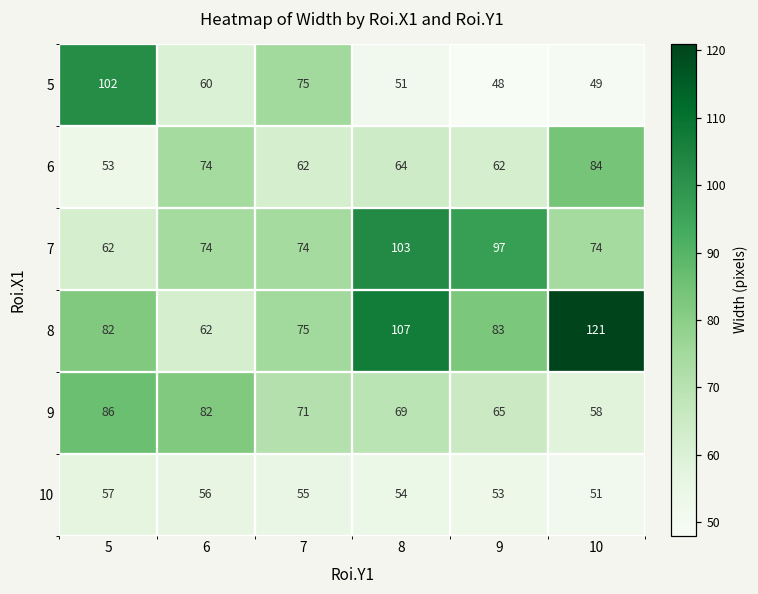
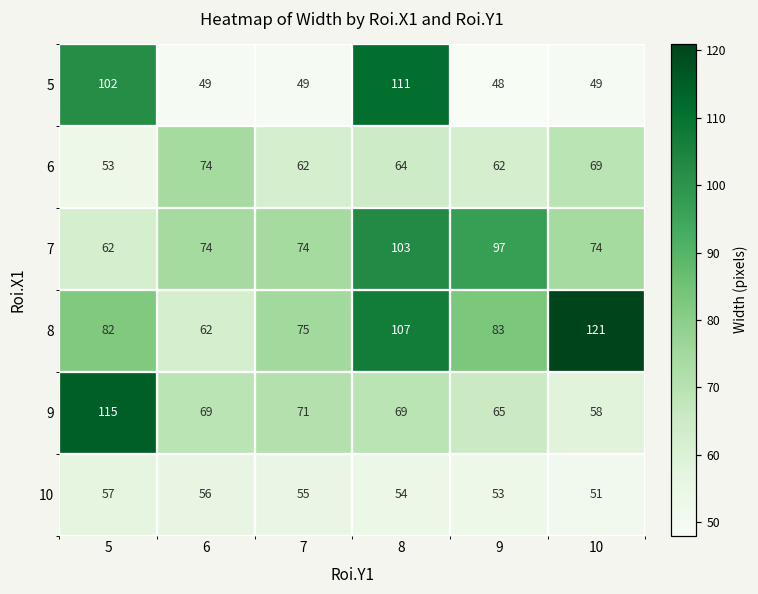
5, 6: 60 -> 49
5, 7: 75 -> 49
5, 8: 51 -> 111
6, 10: 84 -> 69
9, 5: 86 -> 115
9, 6: 82 -> 69
